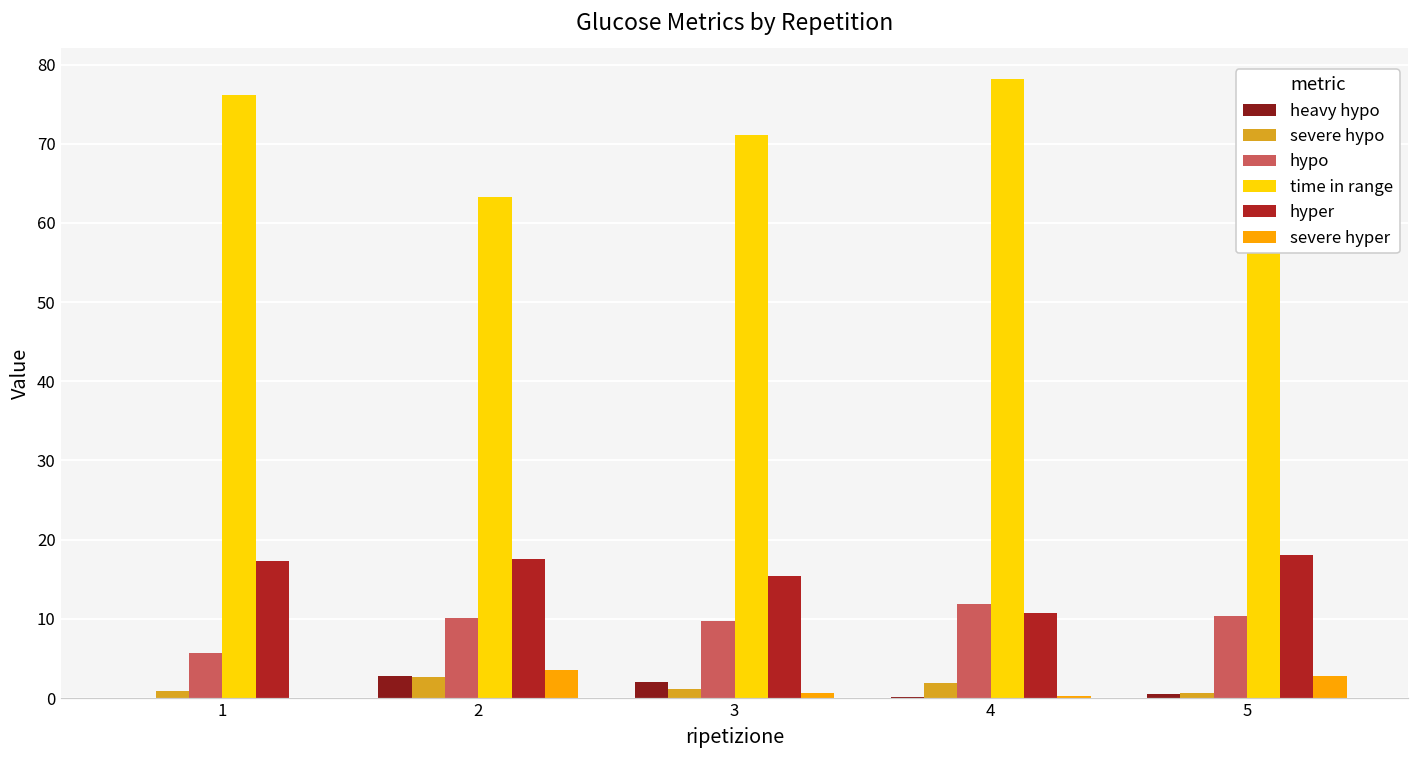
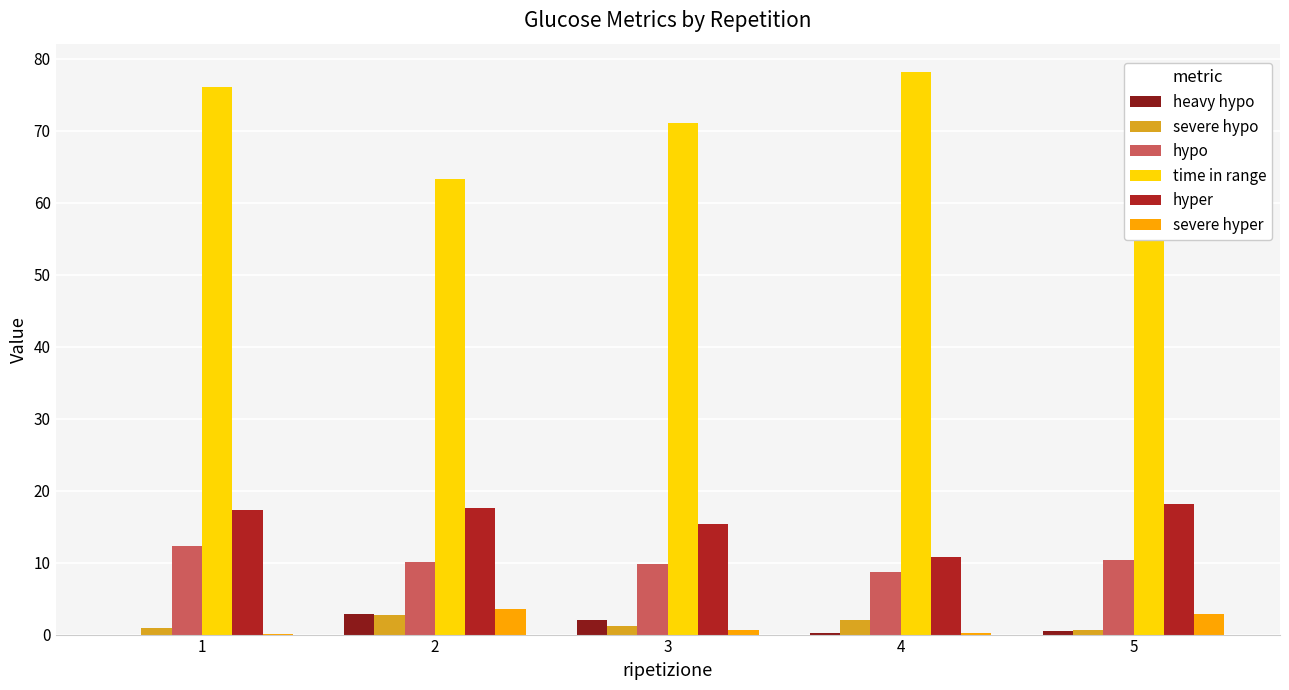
hypo, 1: 6 -> 12
hypo, 4: 12 -> 9
